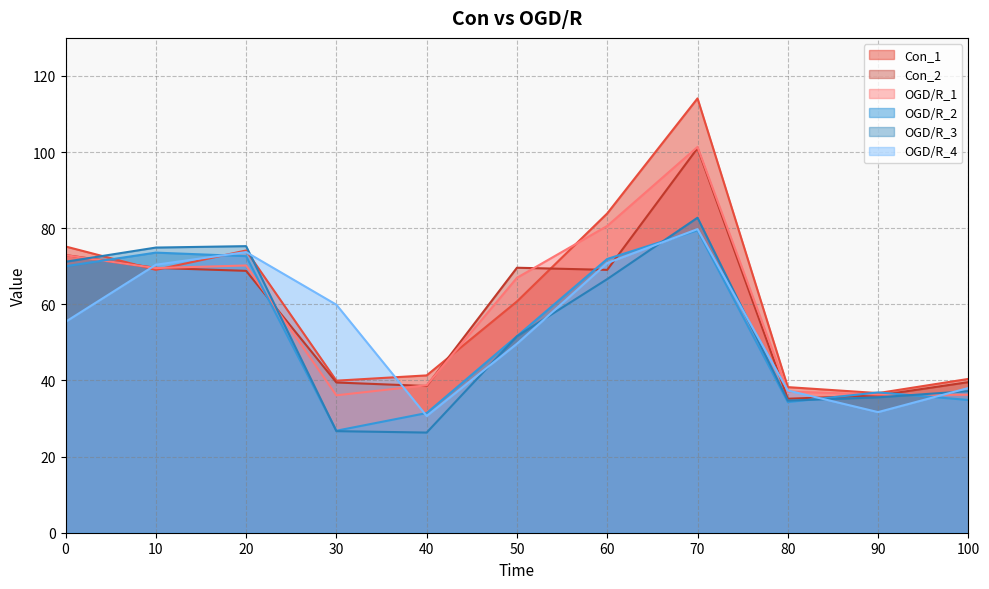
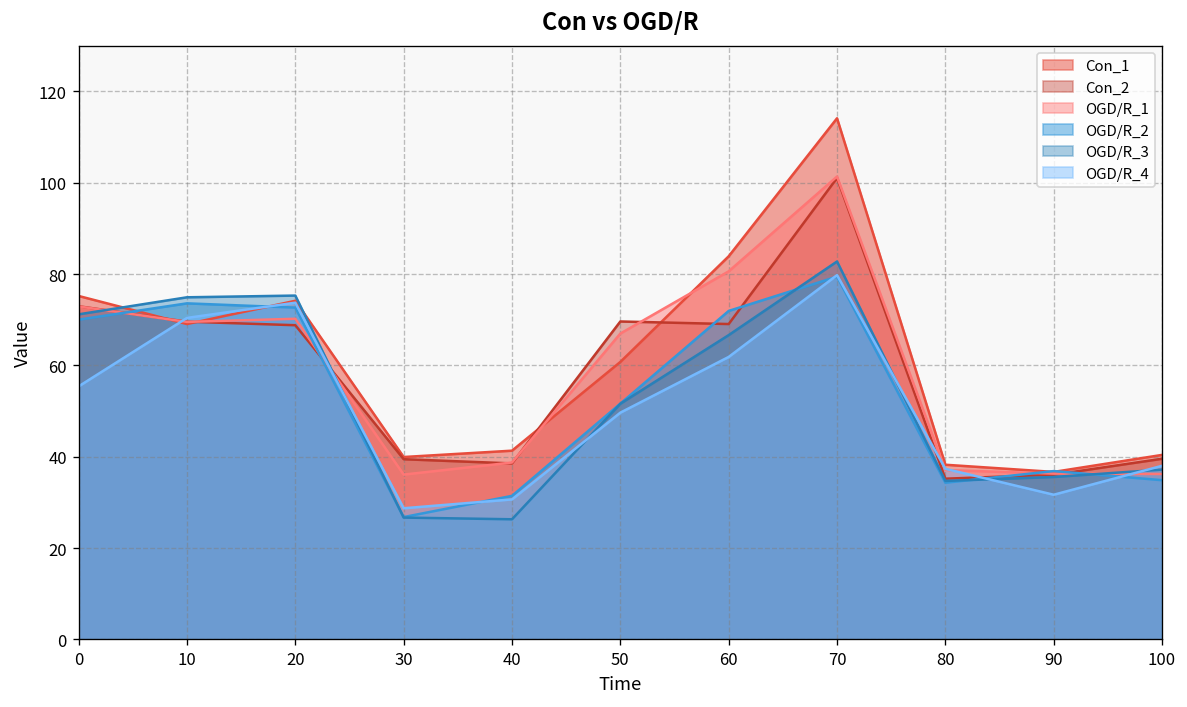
OGD/R_4, 30: 60 -> 29
OGD/R_4, 60: 71 -> 62
